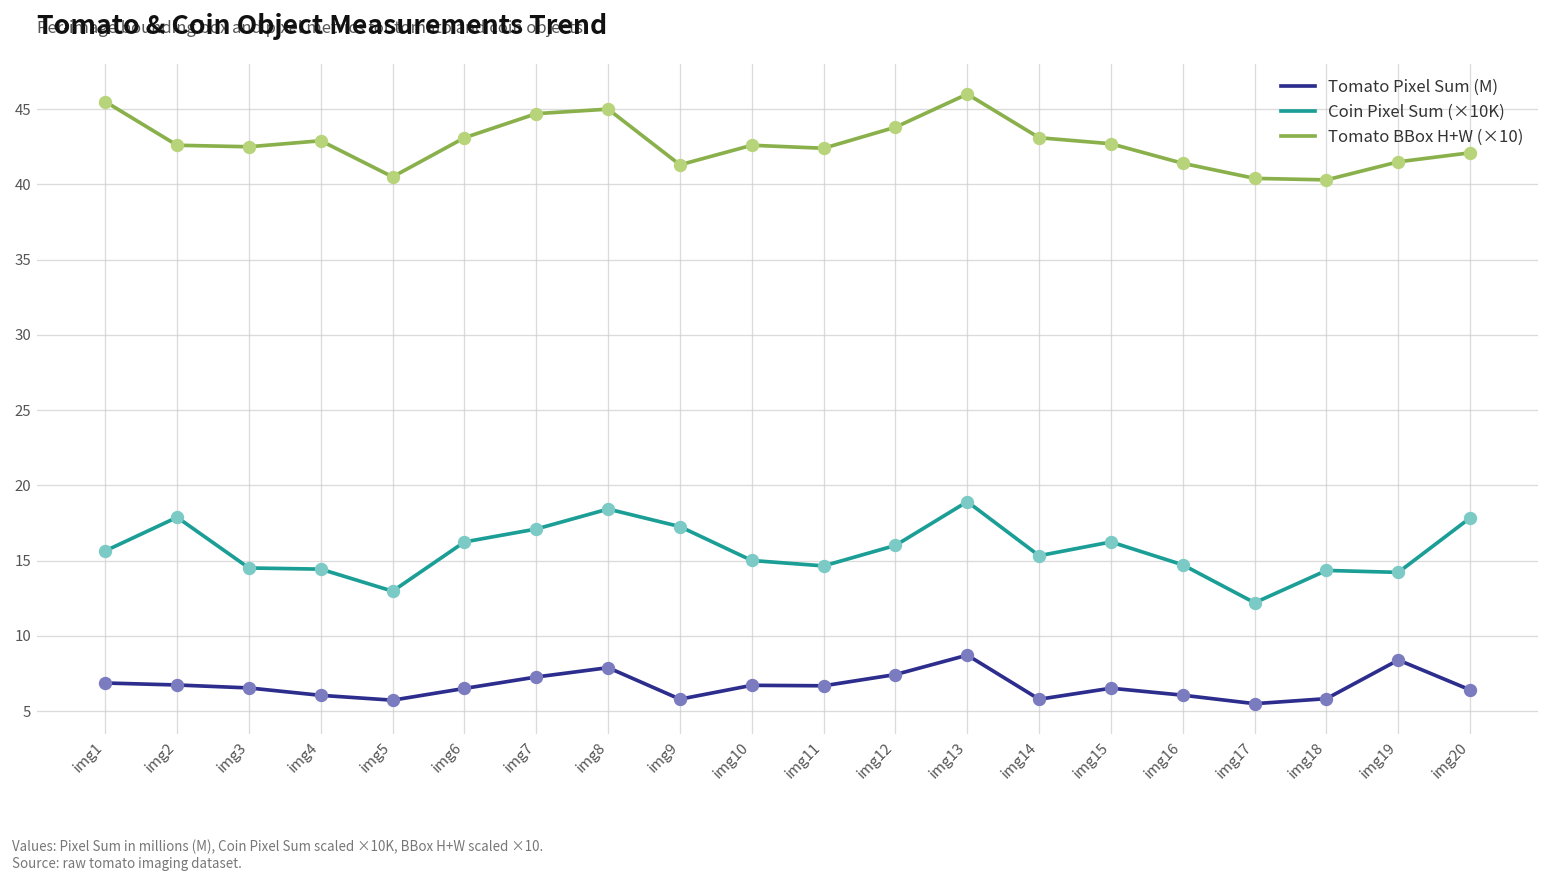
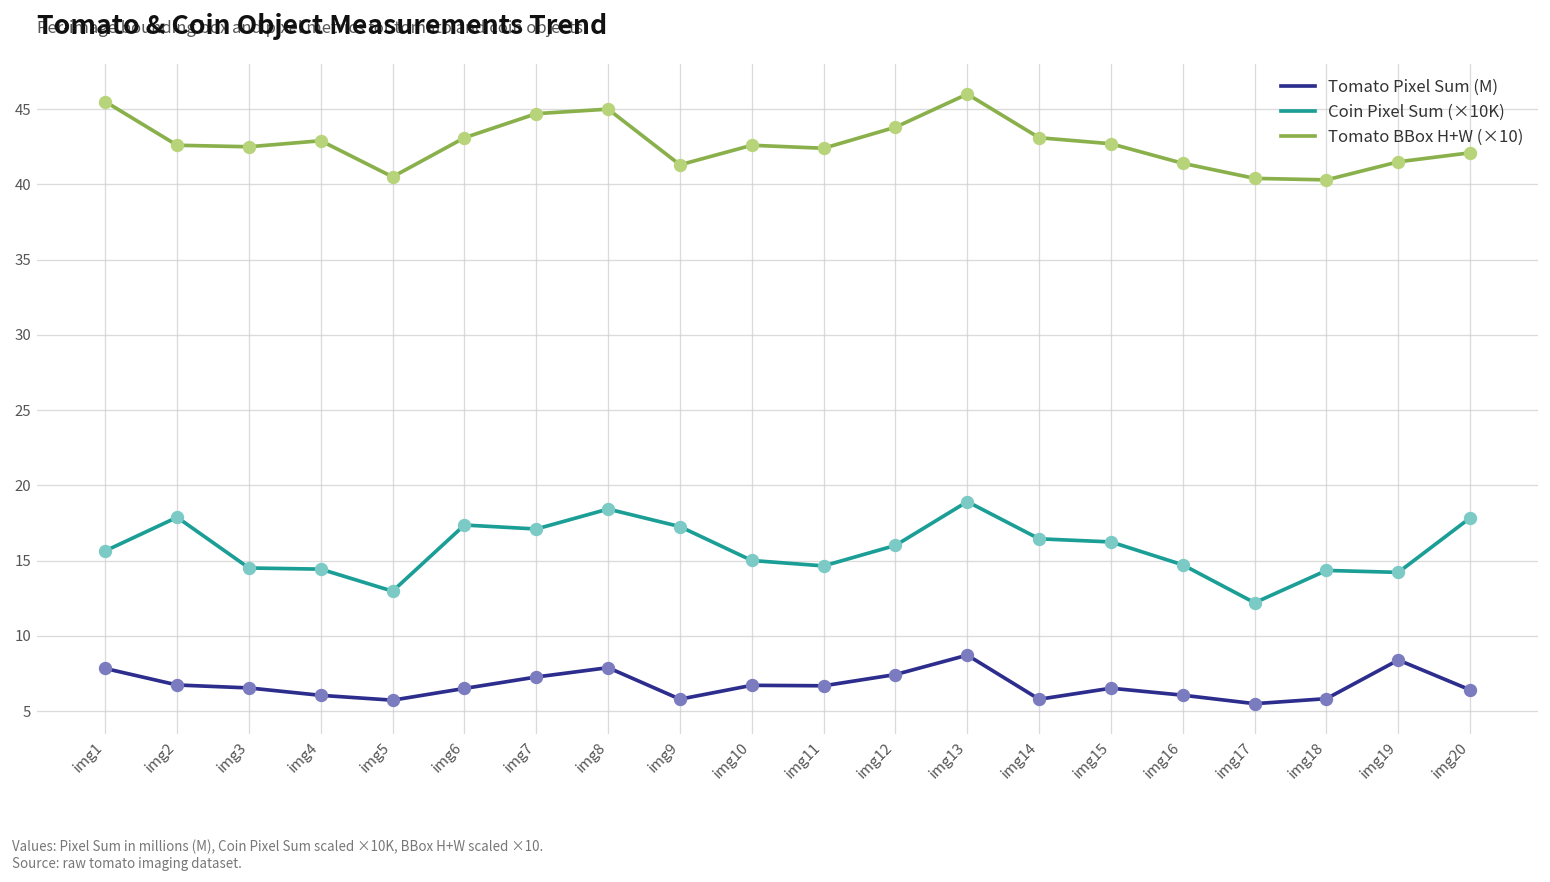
Tomato Pixel Sum (M), img1: 6.9 -> 7.8
Coin Pixel Sum (×10K), img6: 16.2 -> 17.4
Coin Pixel Sum (×10K), img14: 15.3 -> 16.5
